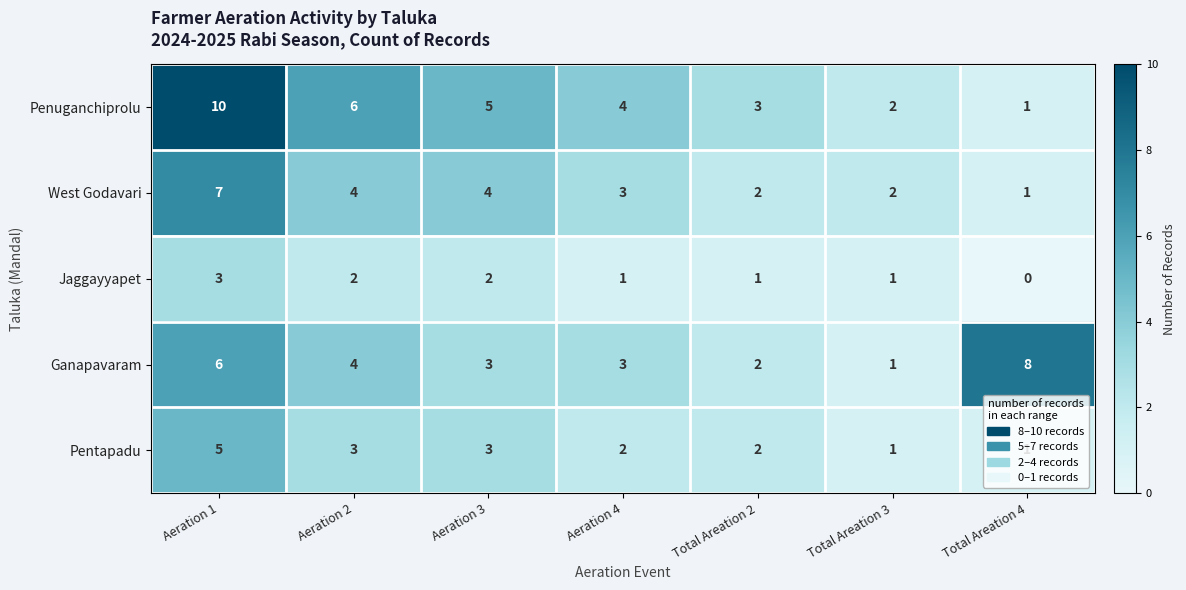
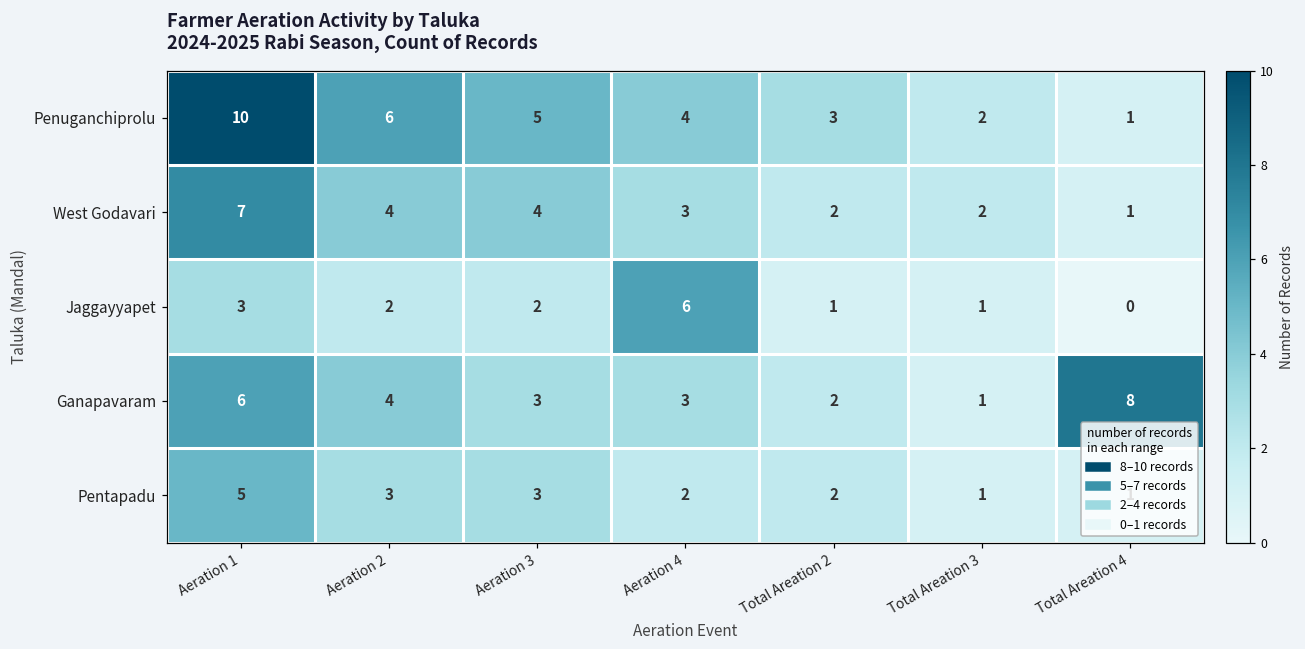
Jaggayyapet, Aeration 4: 1 -> 6
